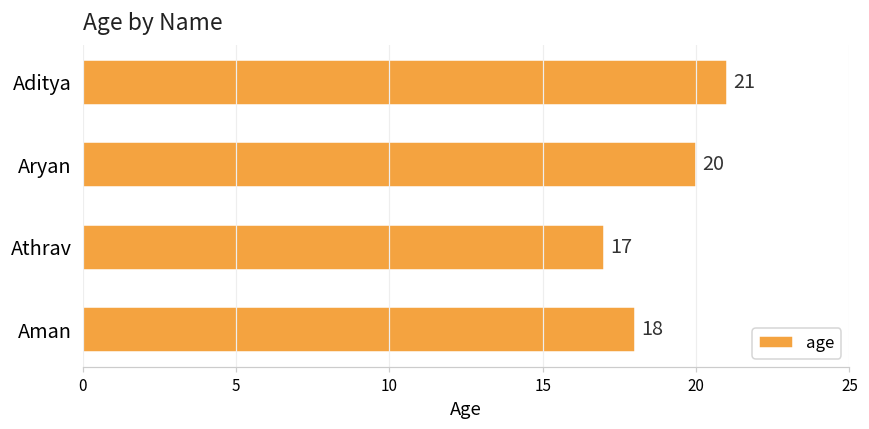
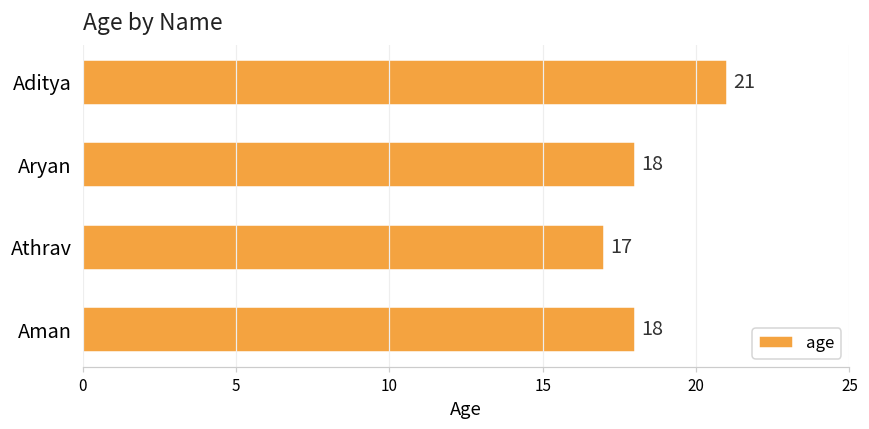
Aryan: 20 -> 18
